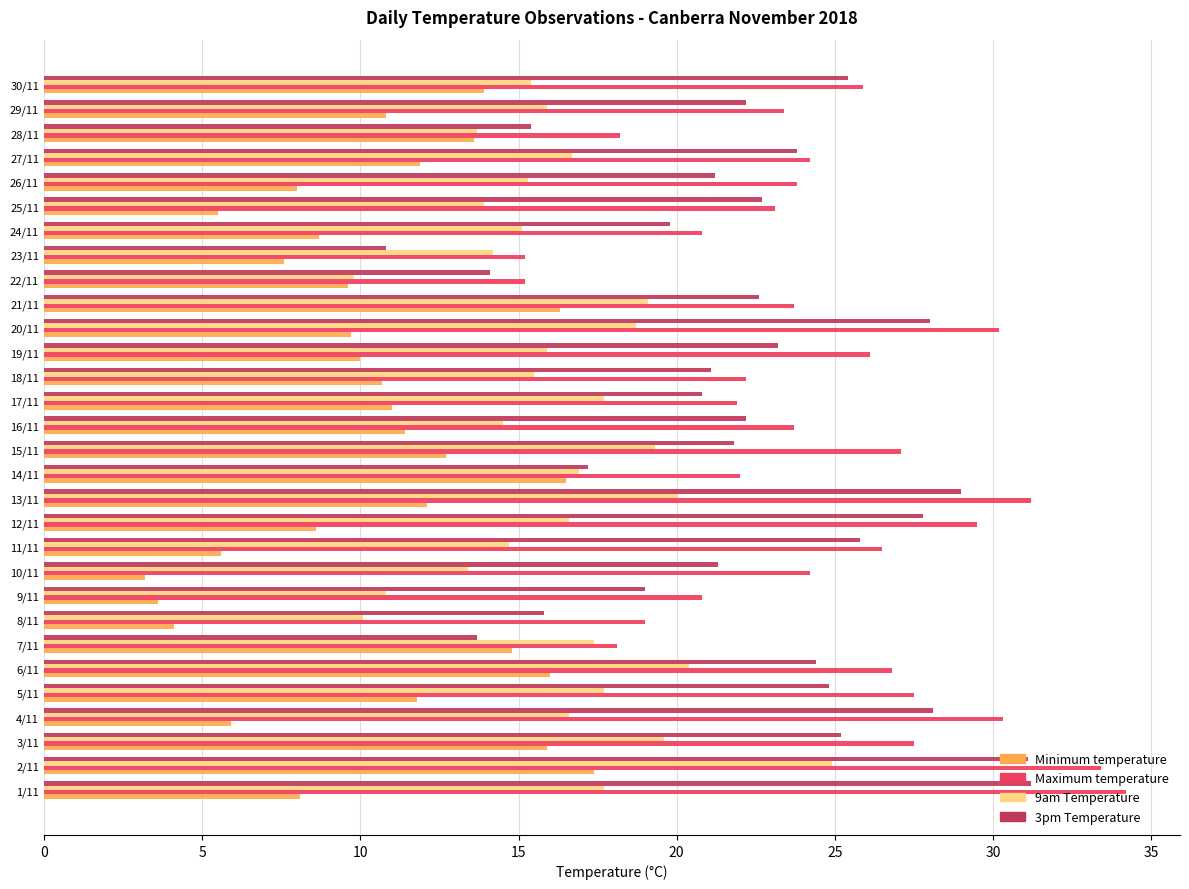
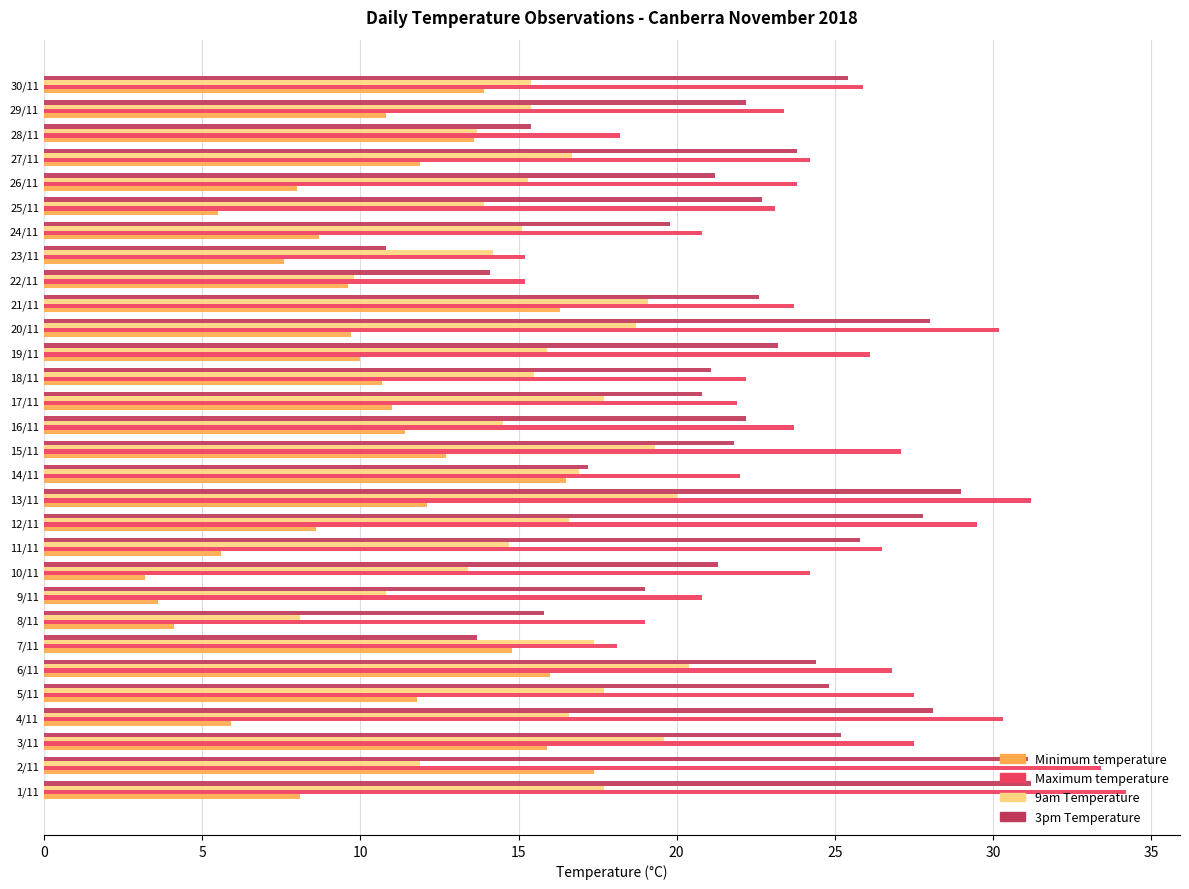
9am Temperature, 29/11: 15.9 -> 15.4
9am Temperature, 8/11: 10.1 -> 8.1
9am Temperature, 2/11: 24.9 -> 11.9
